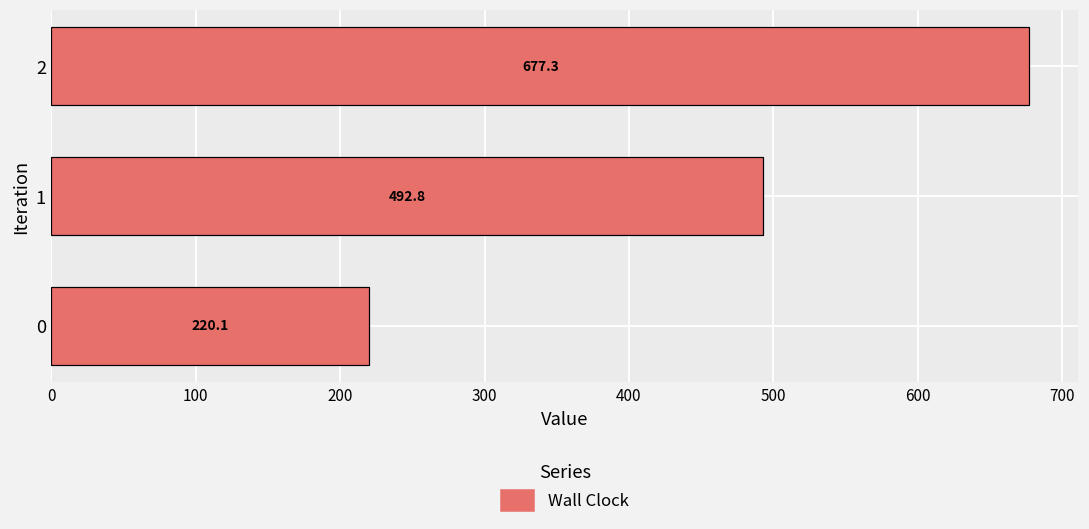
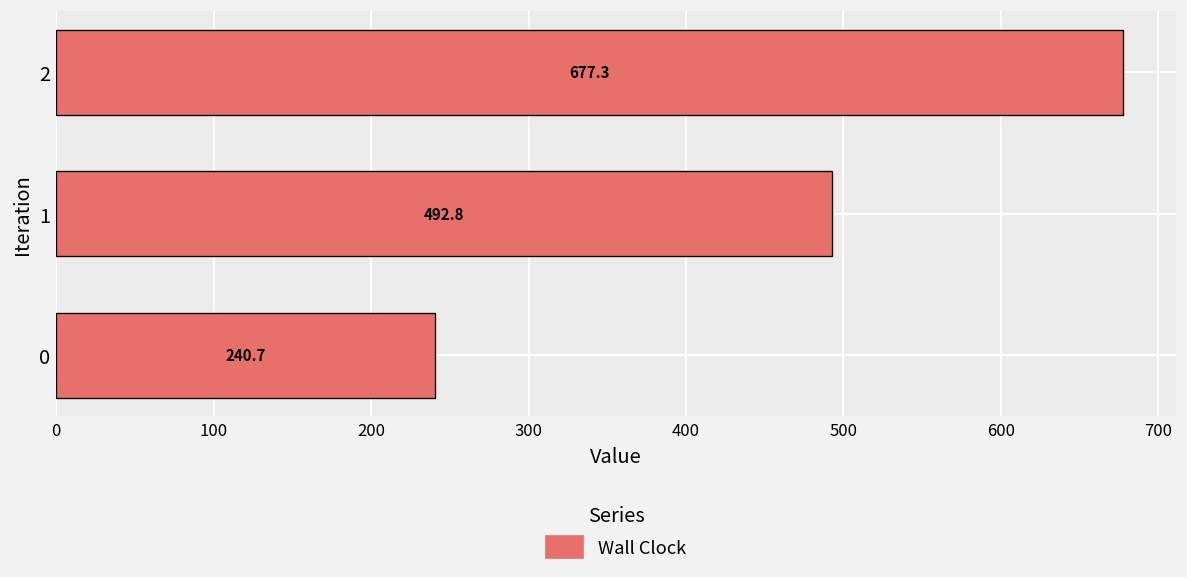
0: 220.1 -> 240.7
